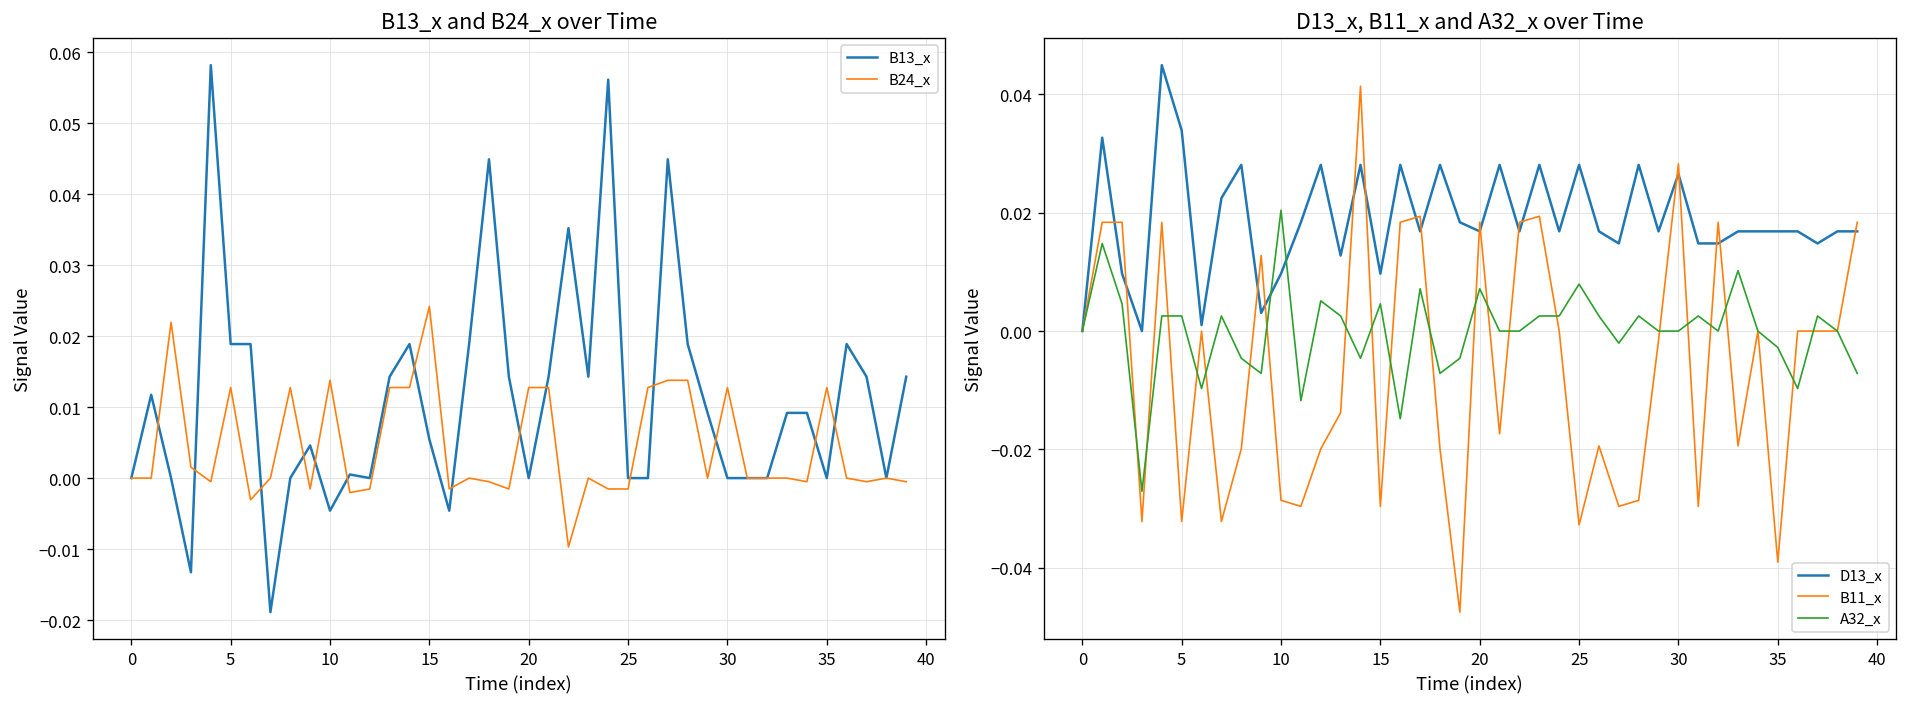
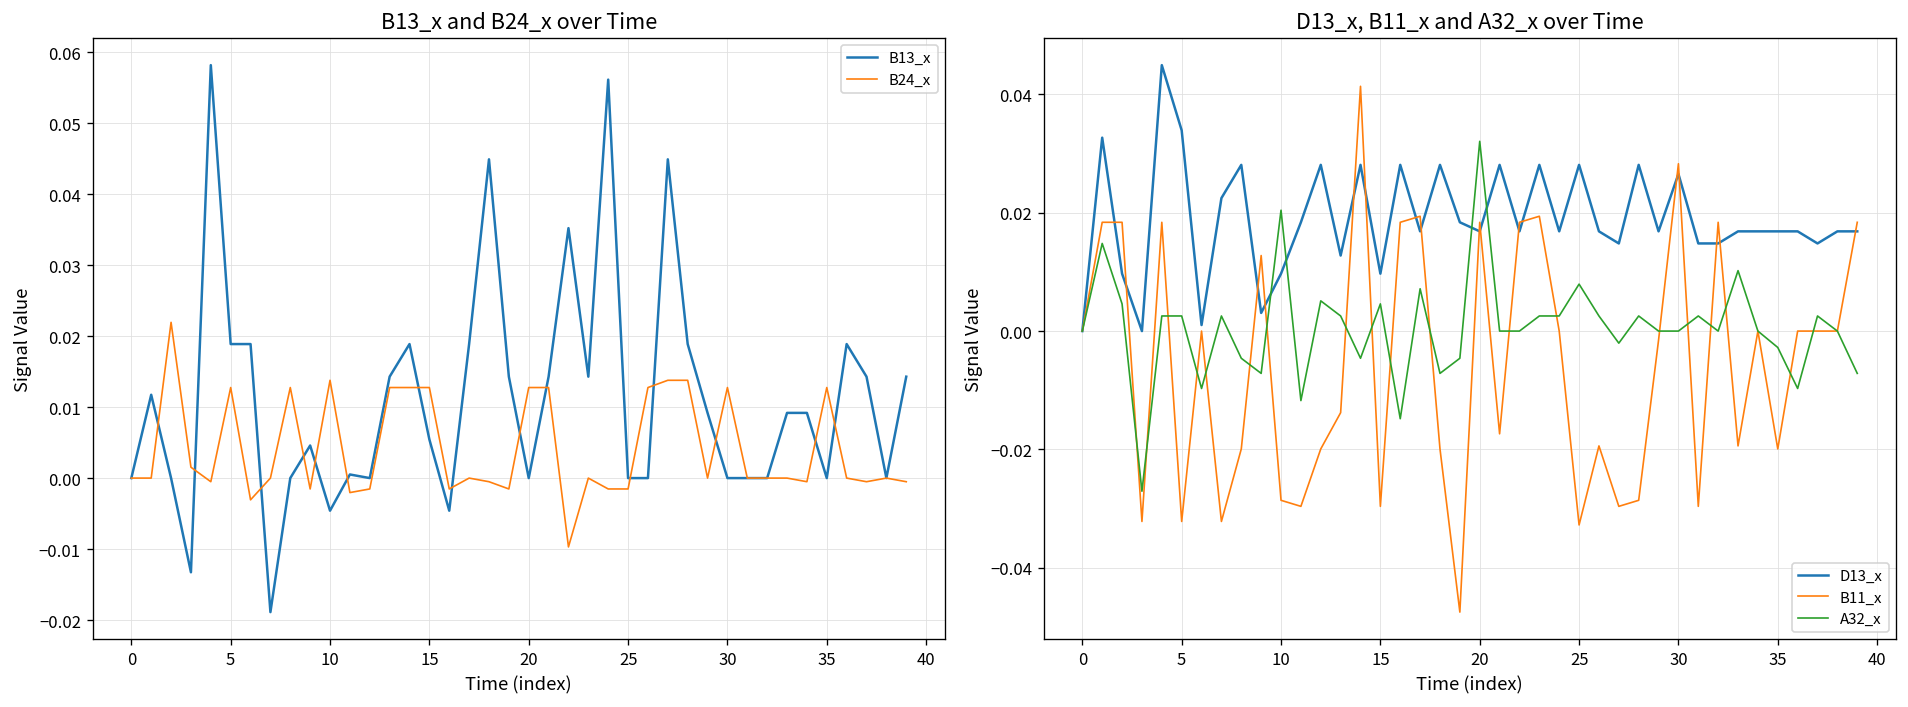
B13_x and B24_x over Time, B24_x, 15: 0.024 -> 0.013
D13_x, B11_x and A32_x over Time, A32_x, 20: 0.007 -> 0.032
D13_x, B11_x and A32_x over Time, B11_x, 35: -0.039 -> -0.020
